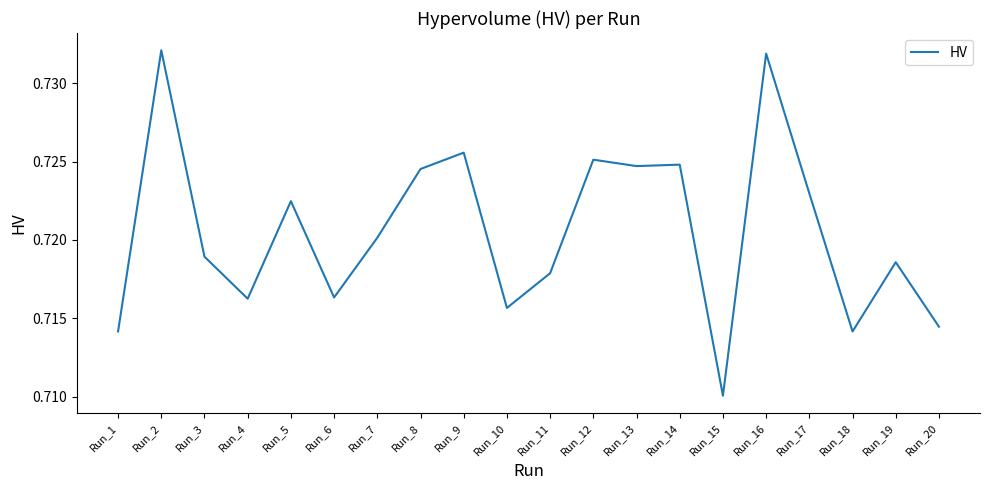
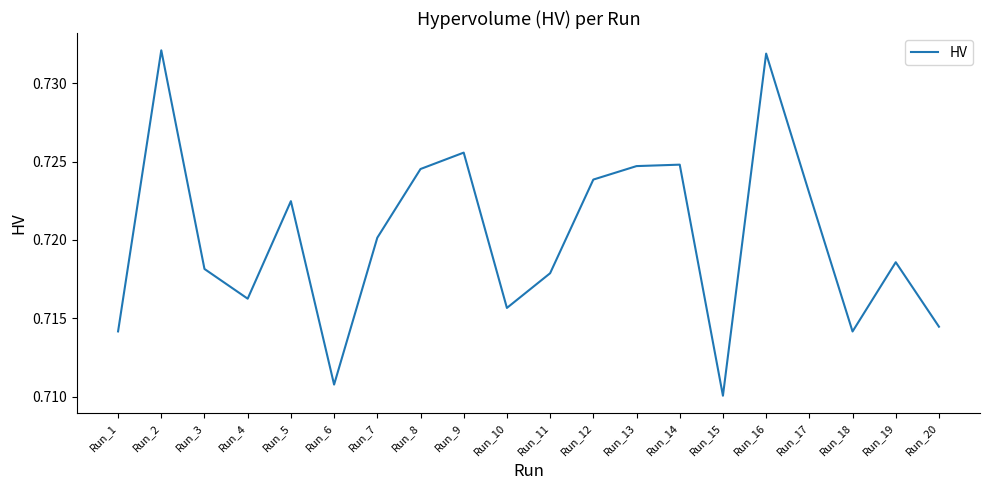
Run_3: 0.7189 -> 0.7182
Run_6: 0.7163 -> 0.7108
Run_12: 0.7251 -> 0.7239
